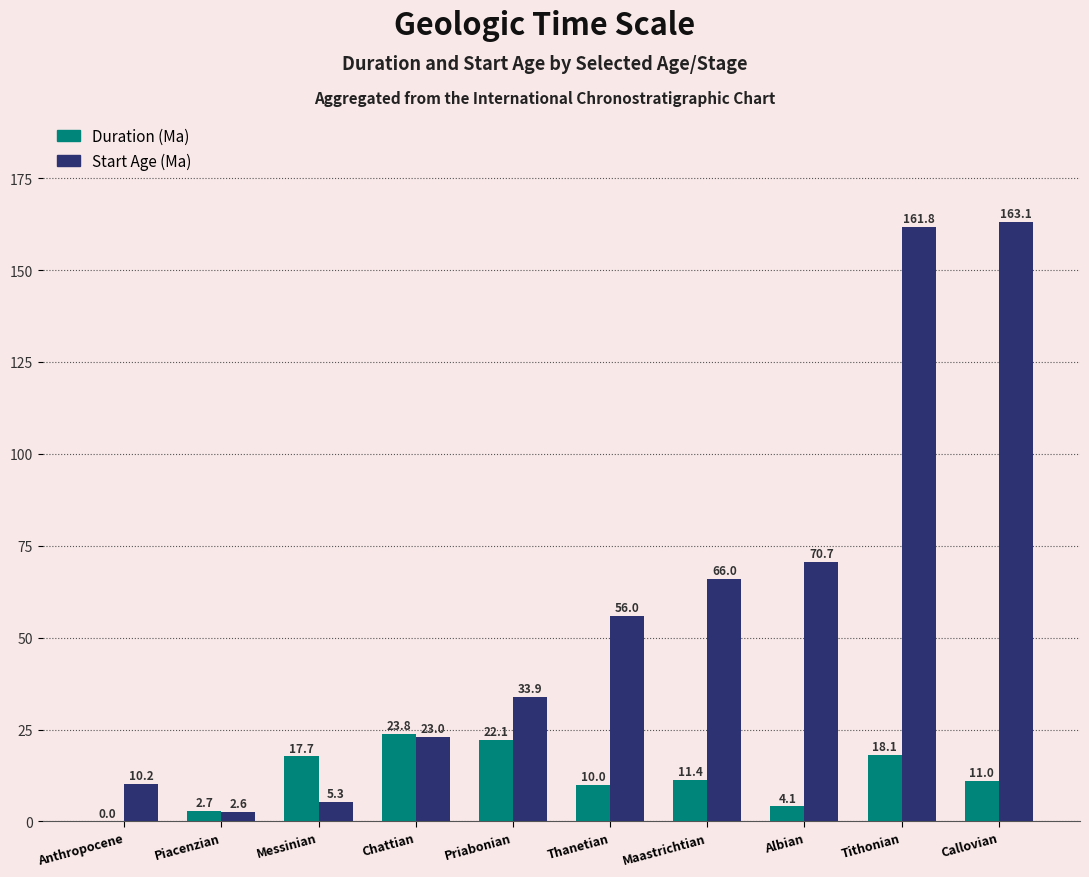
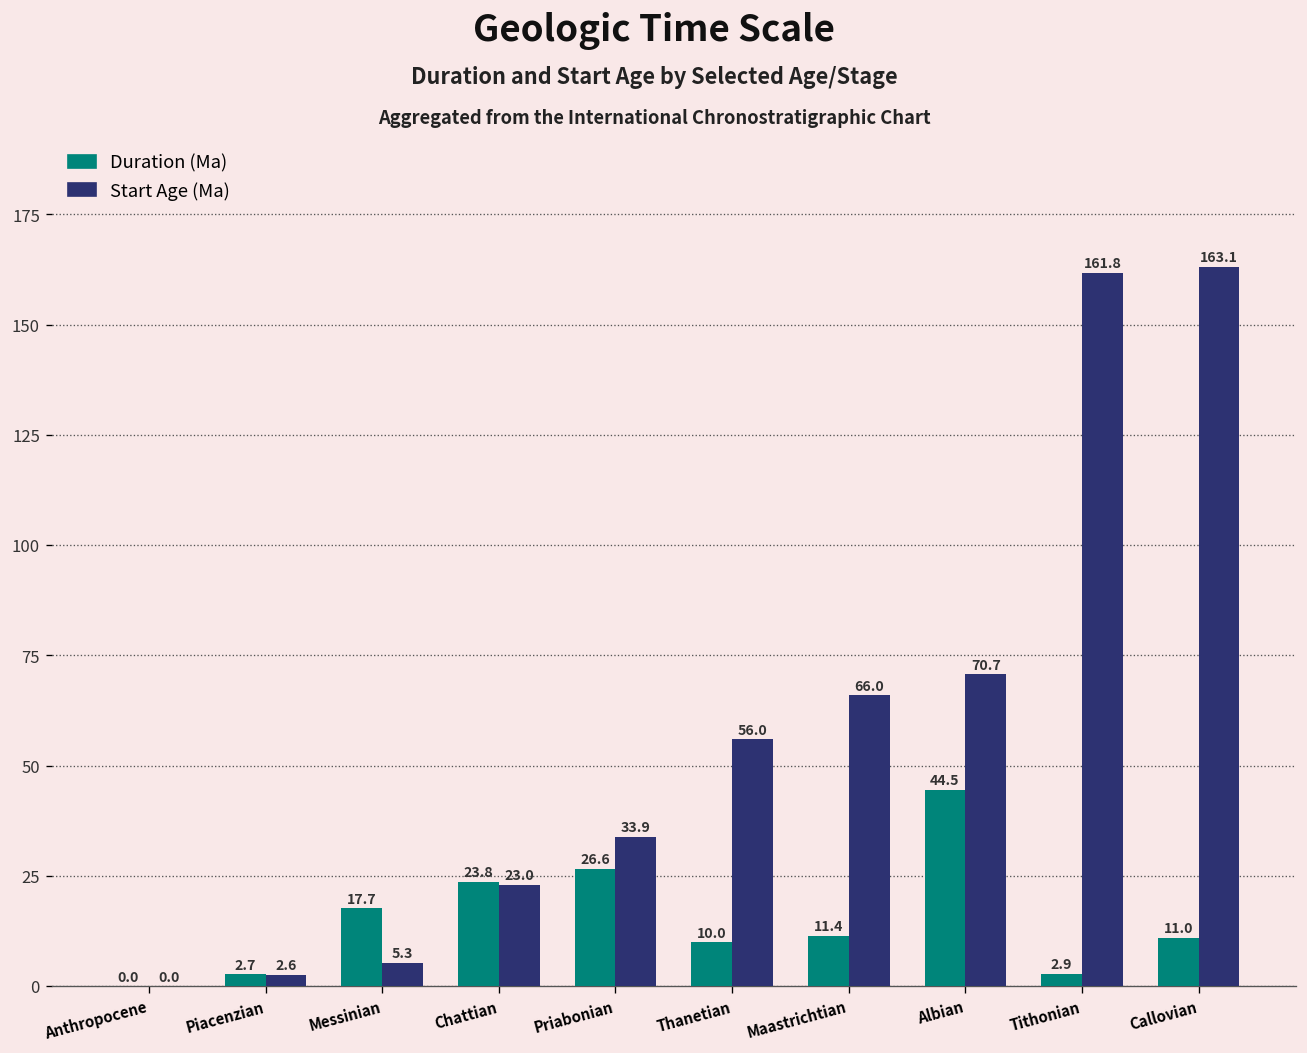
Start Age (Ma), Anthropocene: 10.2 -> 0.0
Duration (Ma), Priabonian: 22.1 -> 26.6
Duration (Ma), Albian: 4.1 -> 44.5
Duration (Ma), Tithonian: 18.1 -> 2.9
